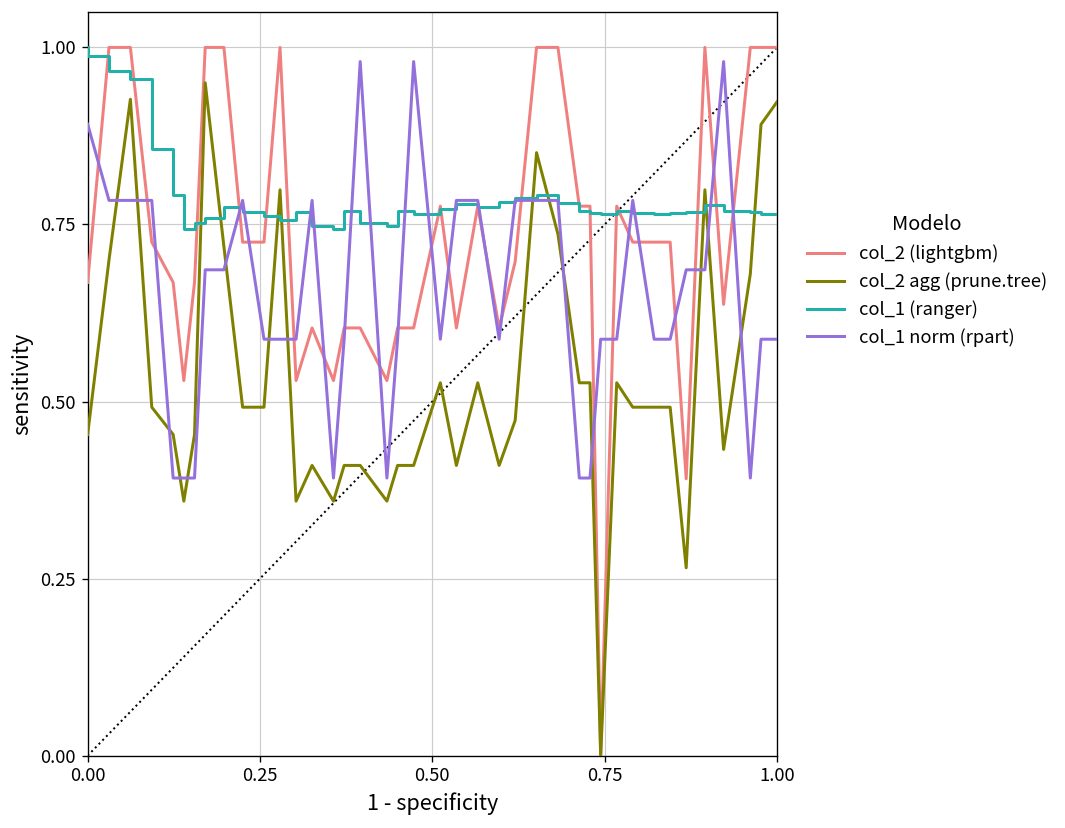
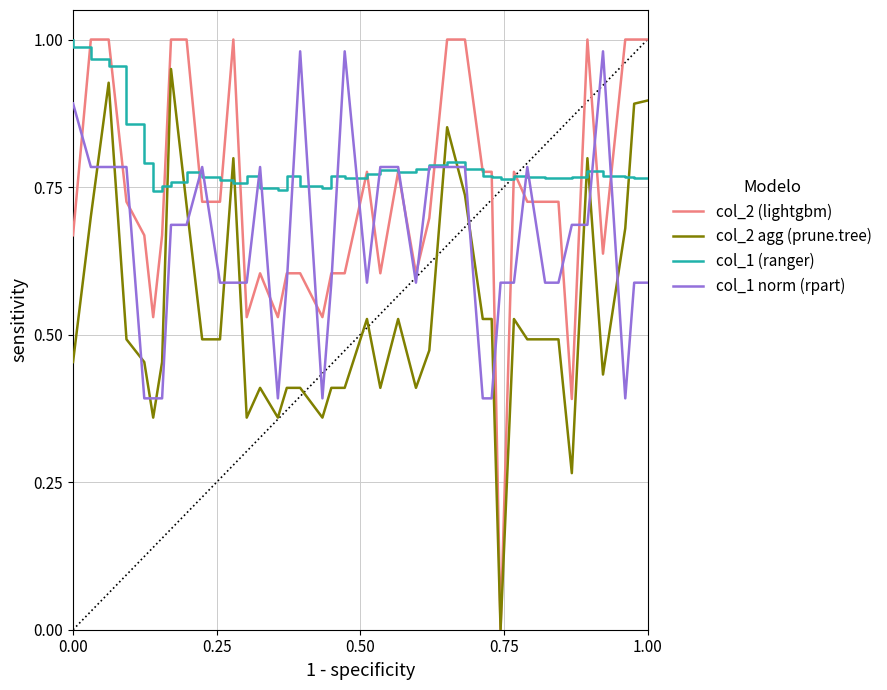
col_2 agg (prune.tree), 1.00: 0.92 -> 0.90
